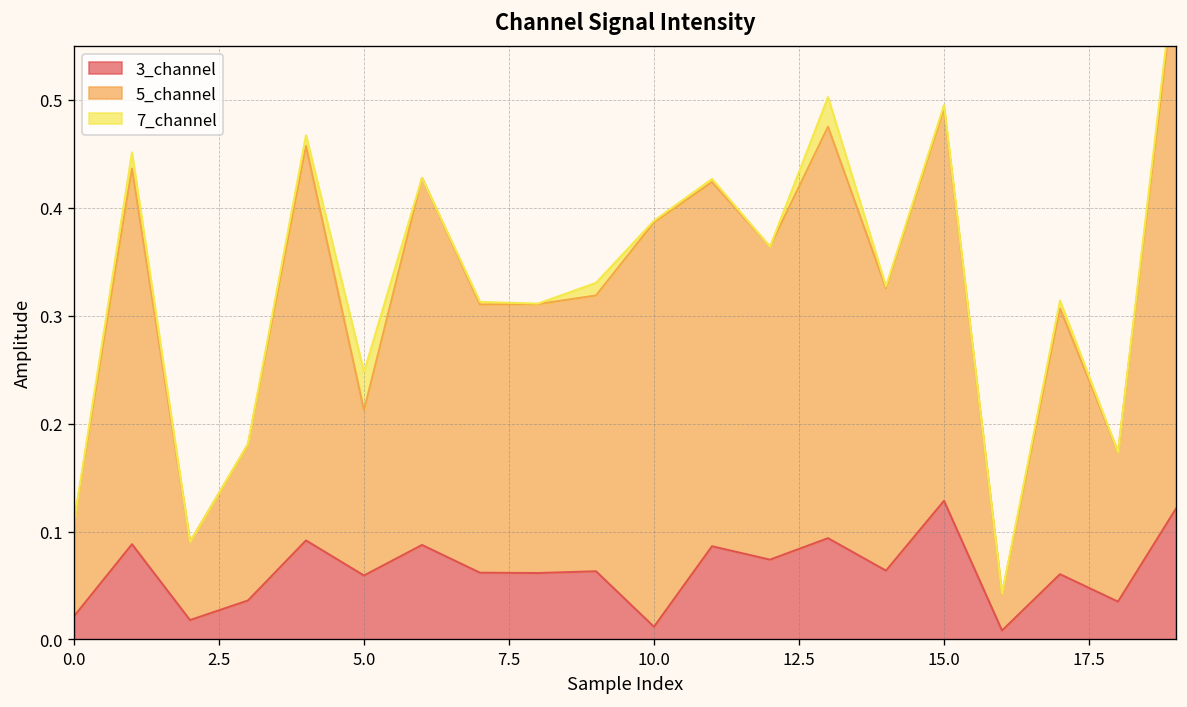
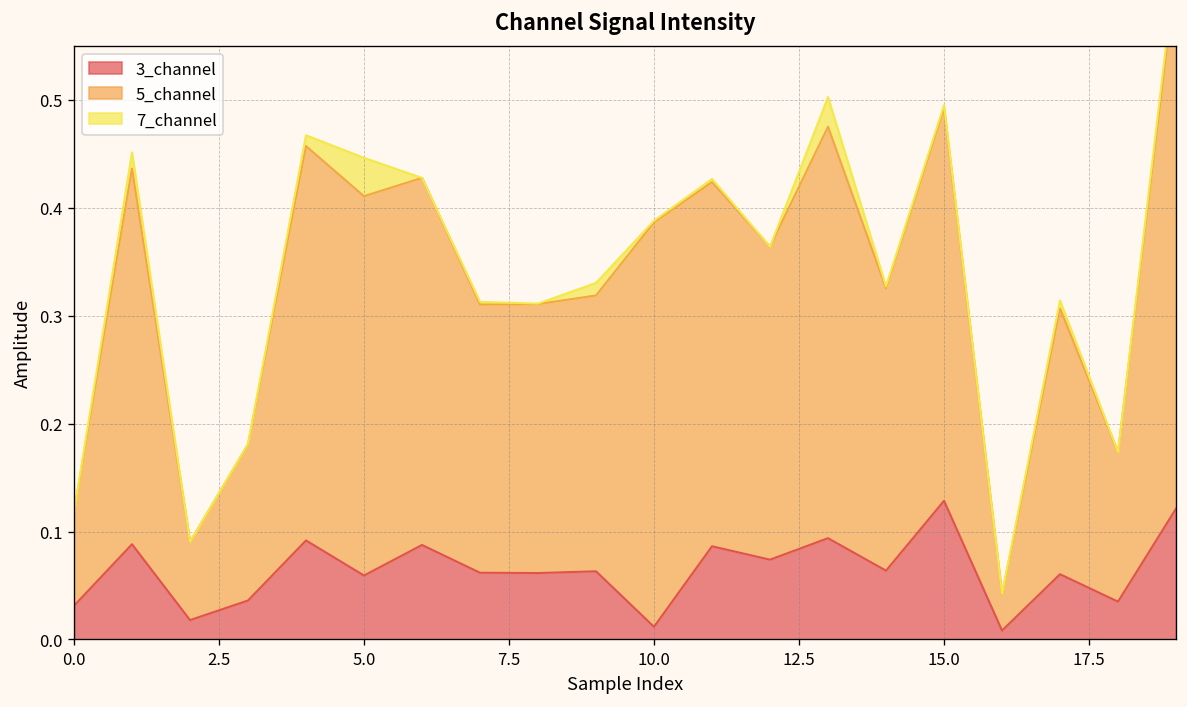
3_channel, 0.0: 0.02 -> 0.03
5_channel, 5.0: 0.15 -> 0.35
